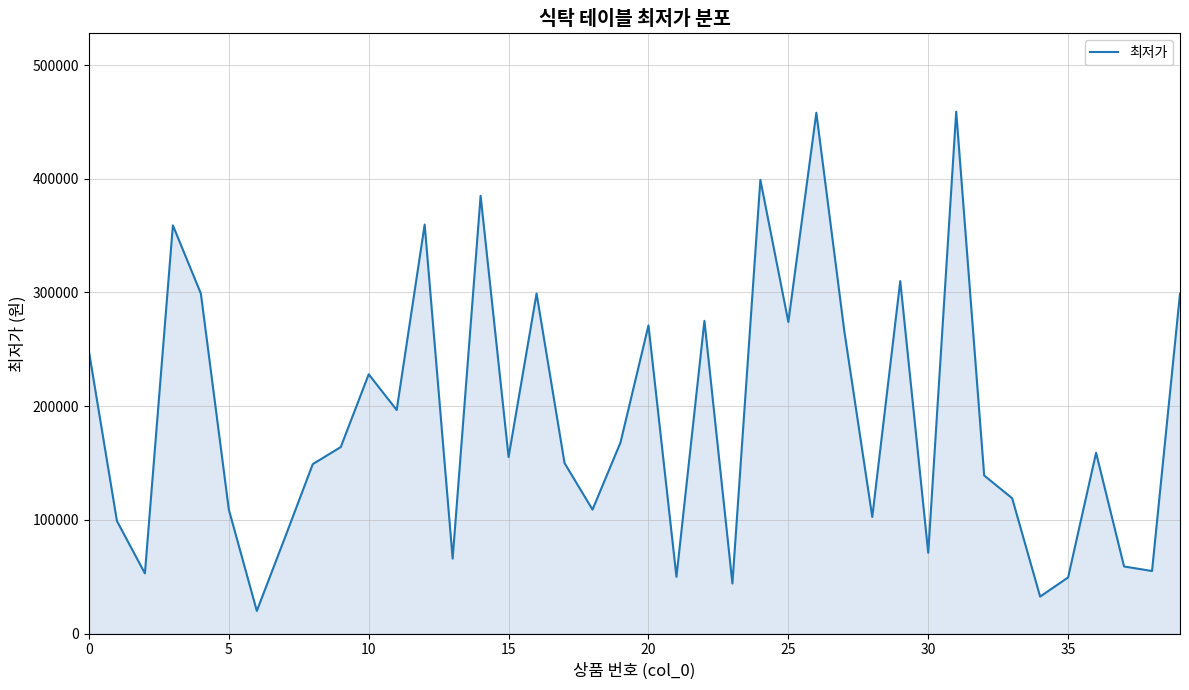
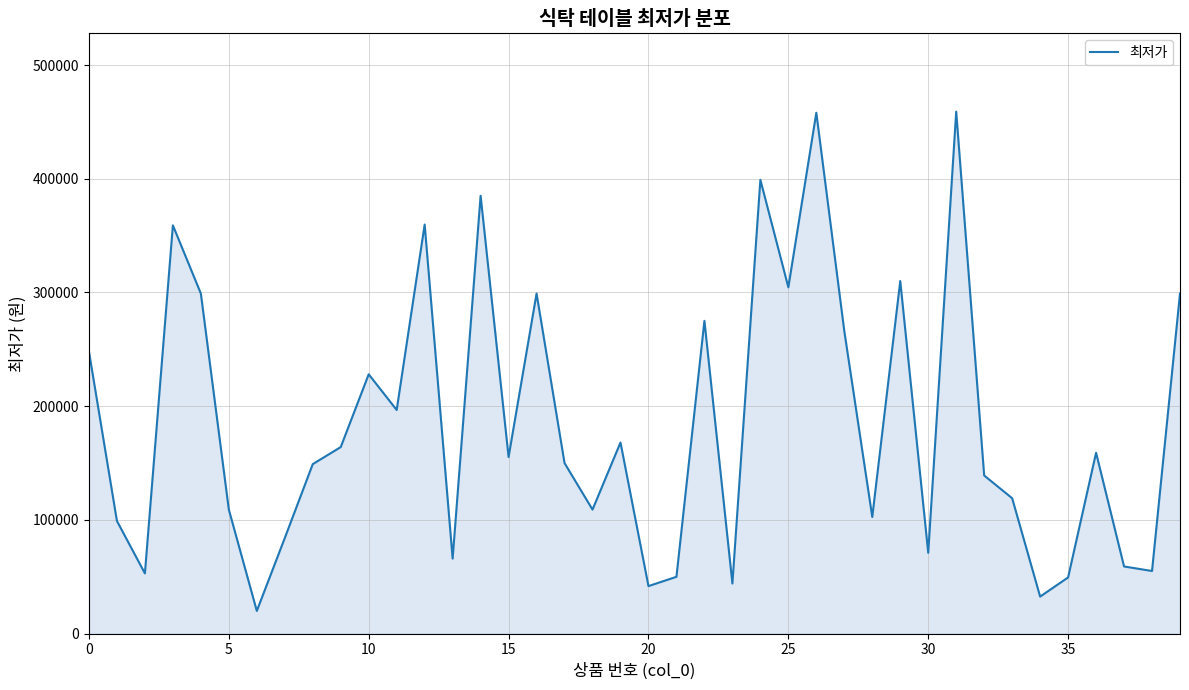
20: 271000 -> 42000
25: 274000 -> 304000
